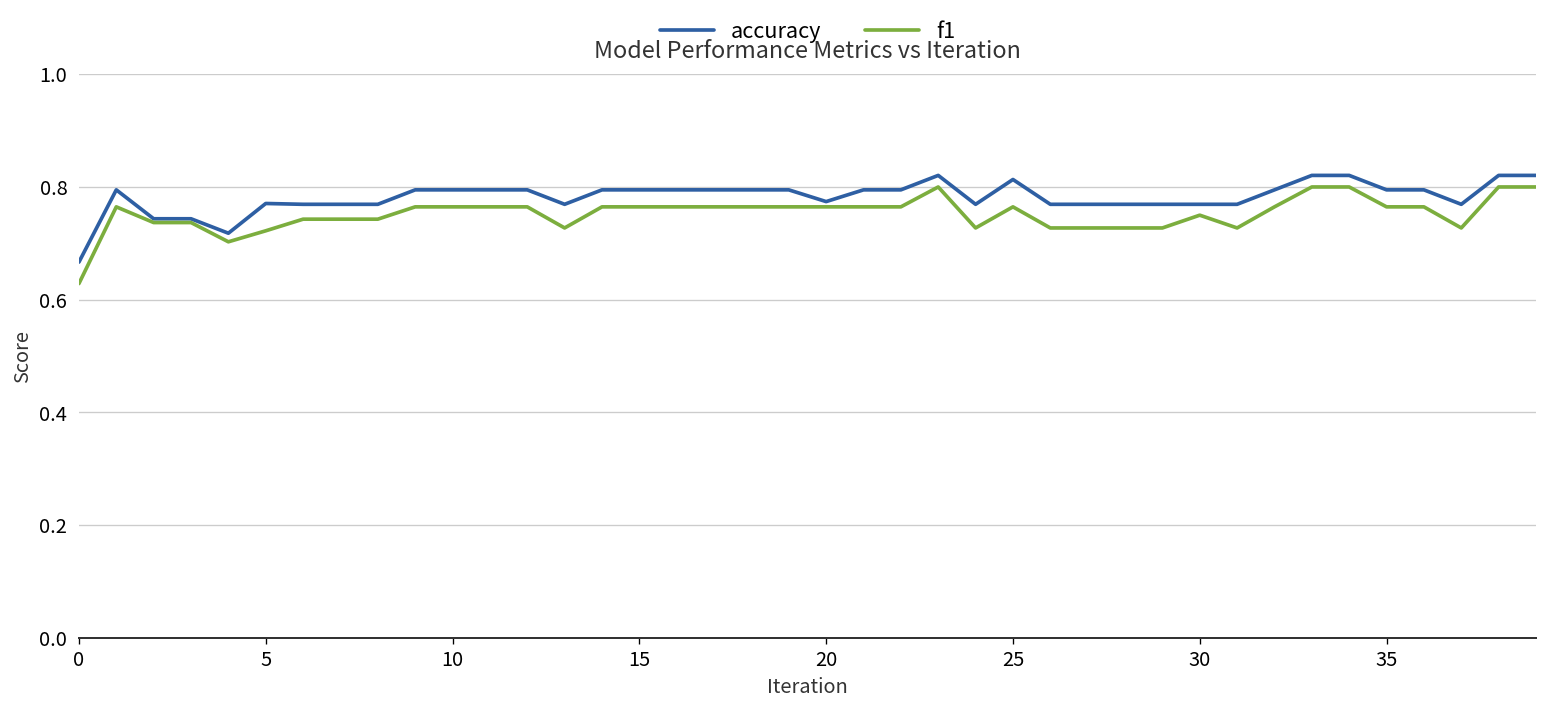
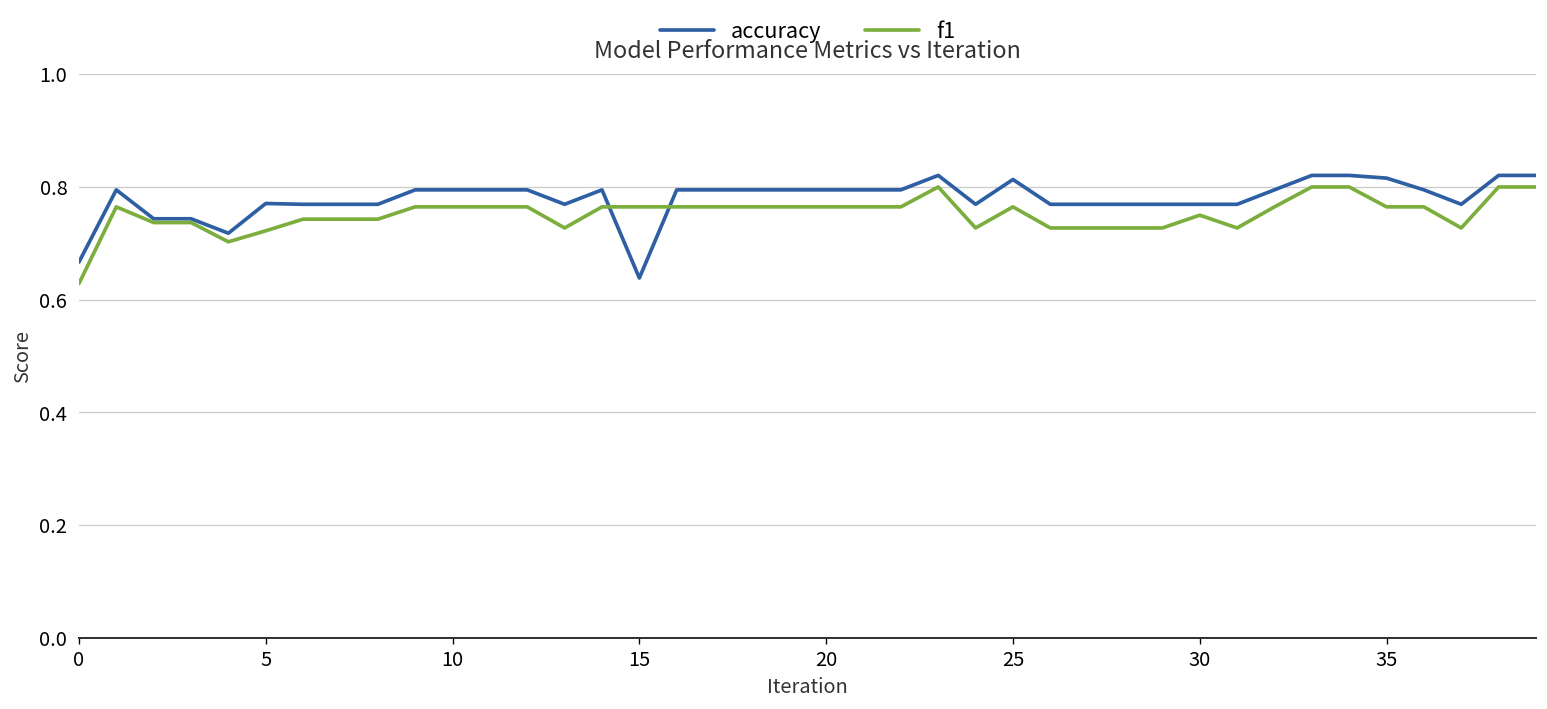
accuracy, 15: 0.79 -> 0.64
accuracy, 20: 0.77 -> 0.79
accuracy, 35: 0.79 -> 0.82
